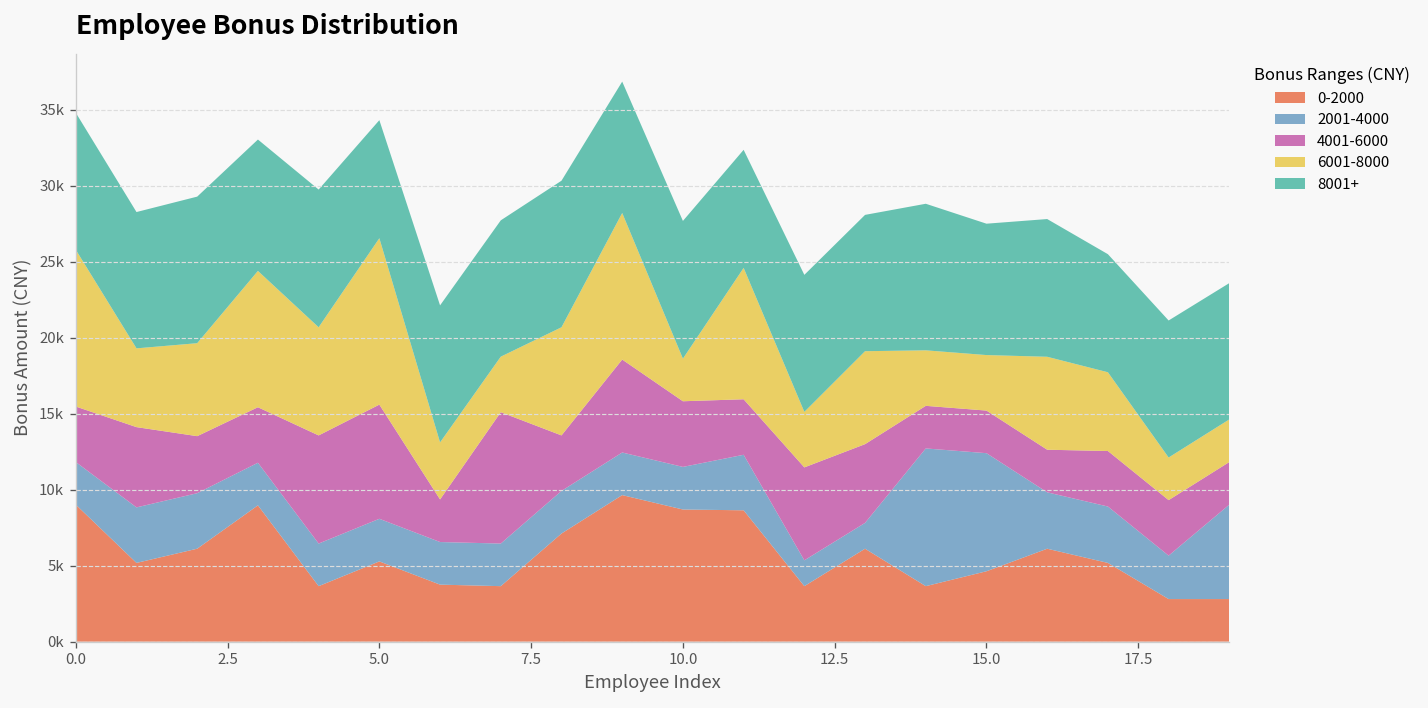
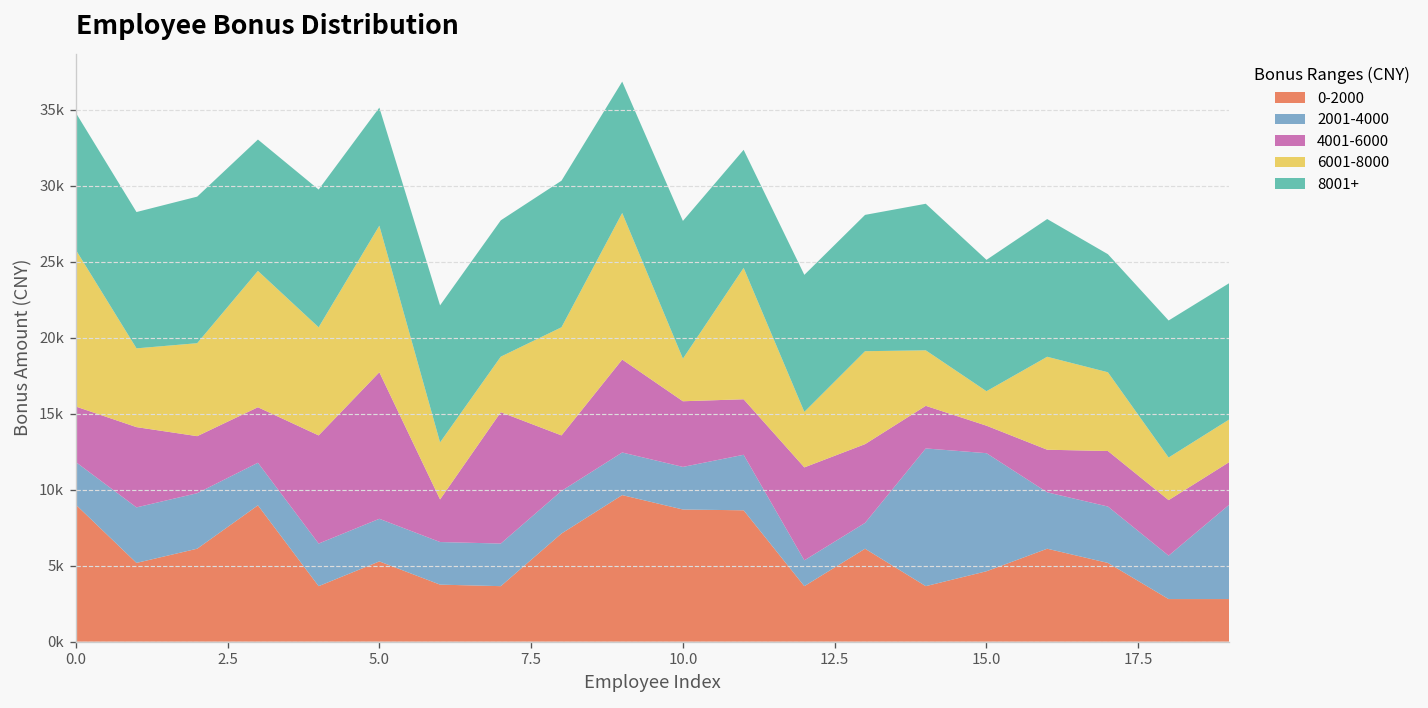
4001-6000, 5.0: 7500 -> 9600
6001-8000, 5.0: 11000 -> 9600
4001-6000, 15.0: 2800 -> 1800
6001-8000, 15.0: 3700 -> 2300
